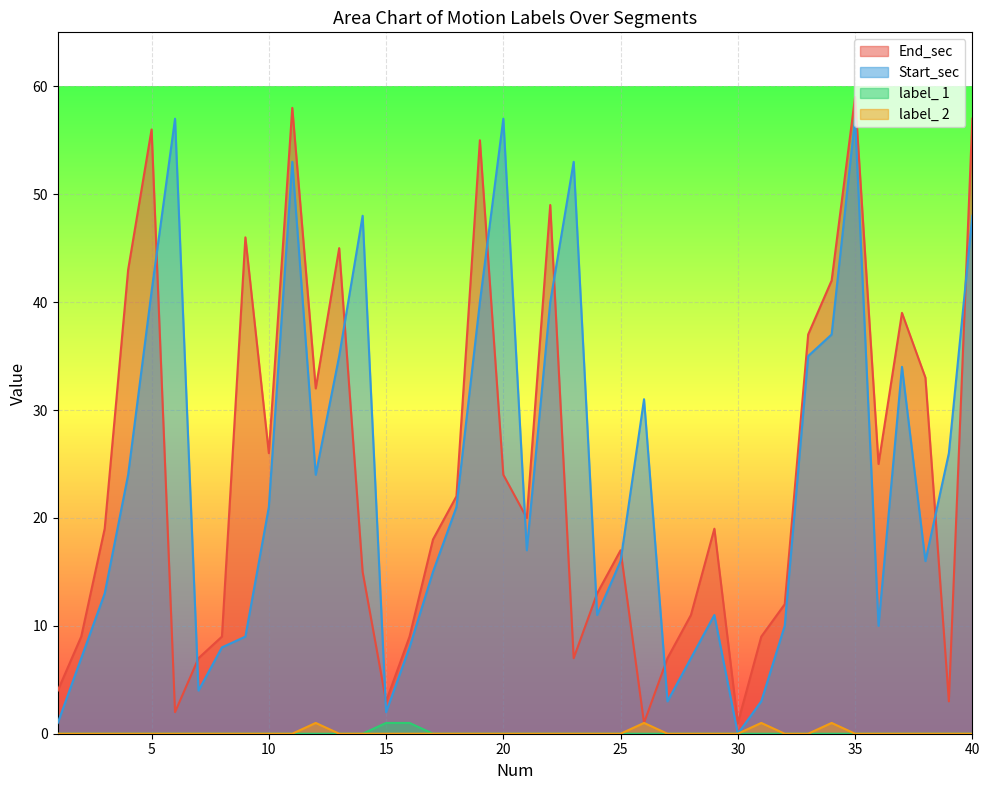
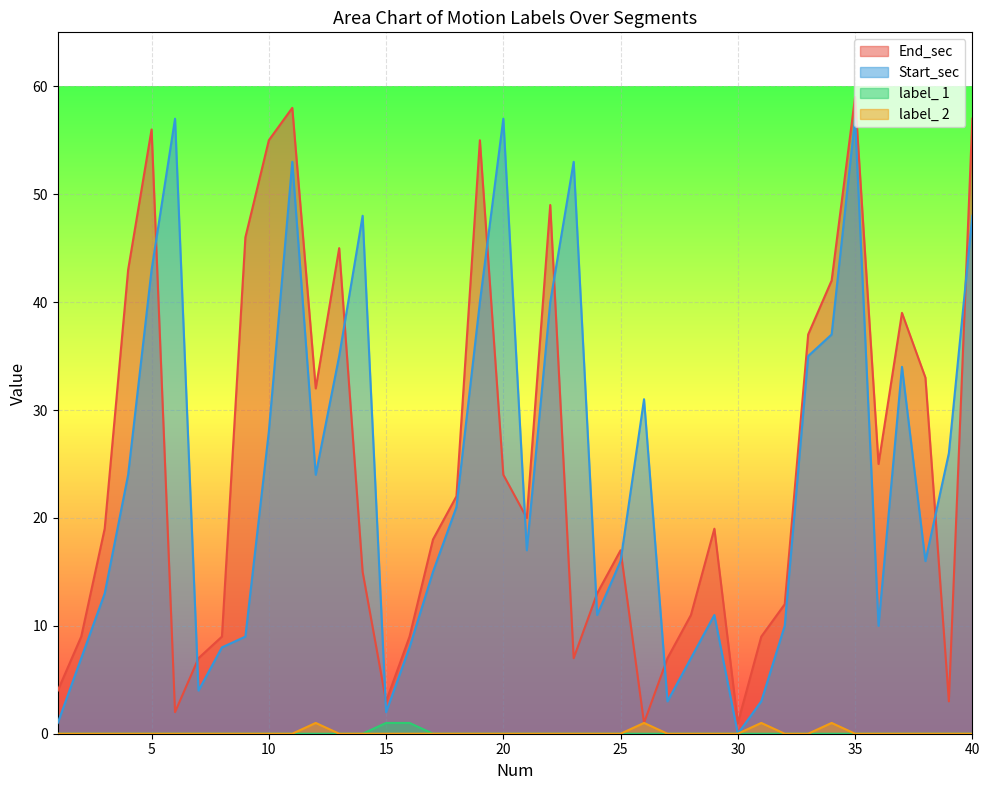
Start_sec, 5: 41 -> 43
End_sec, 10: 26 -> 55
Start_sec, 10: 21 -> 28
